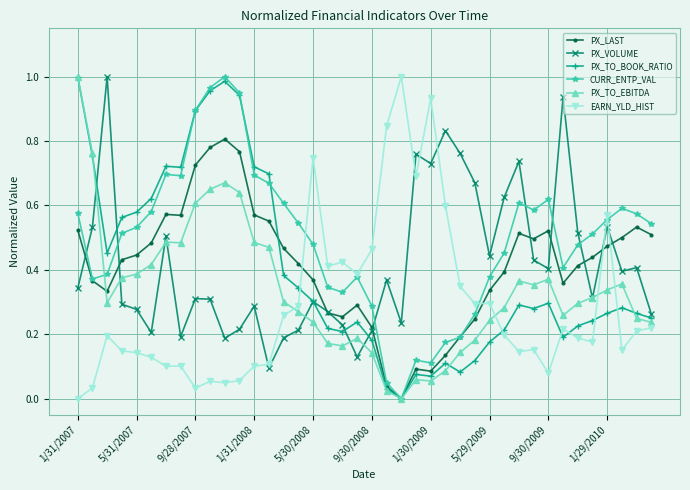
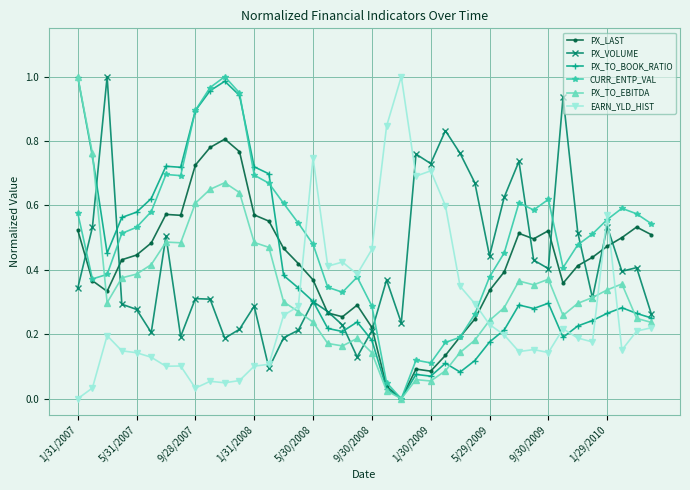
EARN_YLD_HIST, 1/30/2009: 0.93 -> 0.71
EARN_YLD_HIST, 5/29/2009: 0.30 -> 0.23
EARN_YLD_HIST, 9/30/2009: 0.08 -> 0.14
